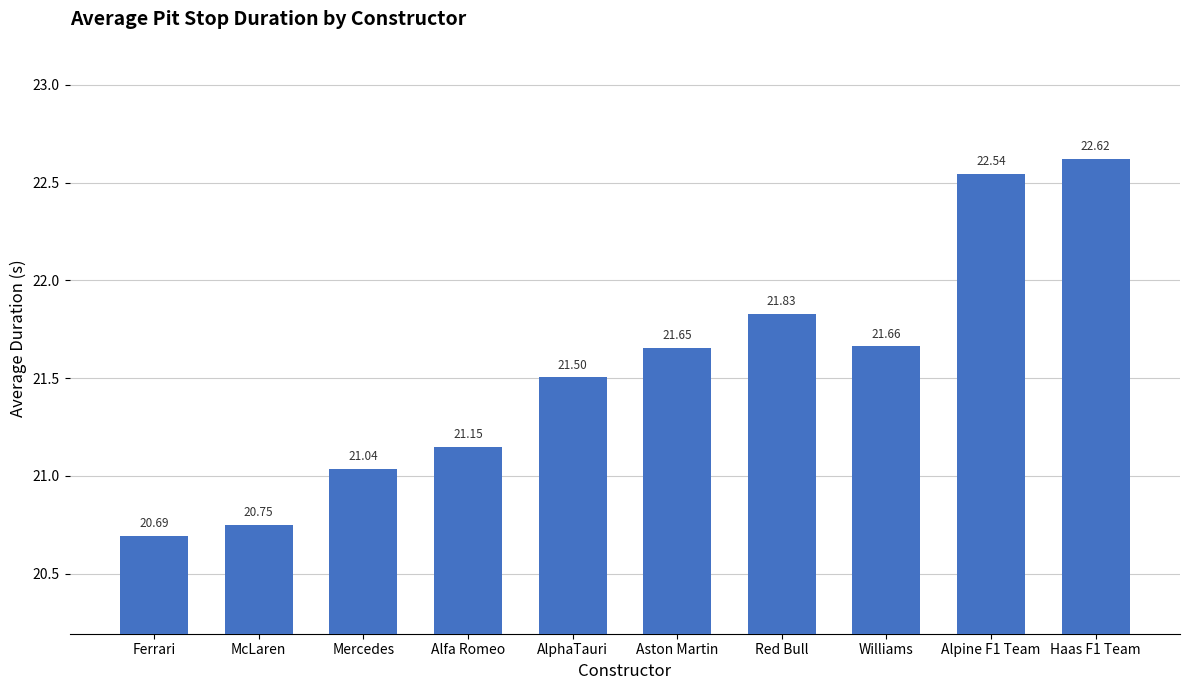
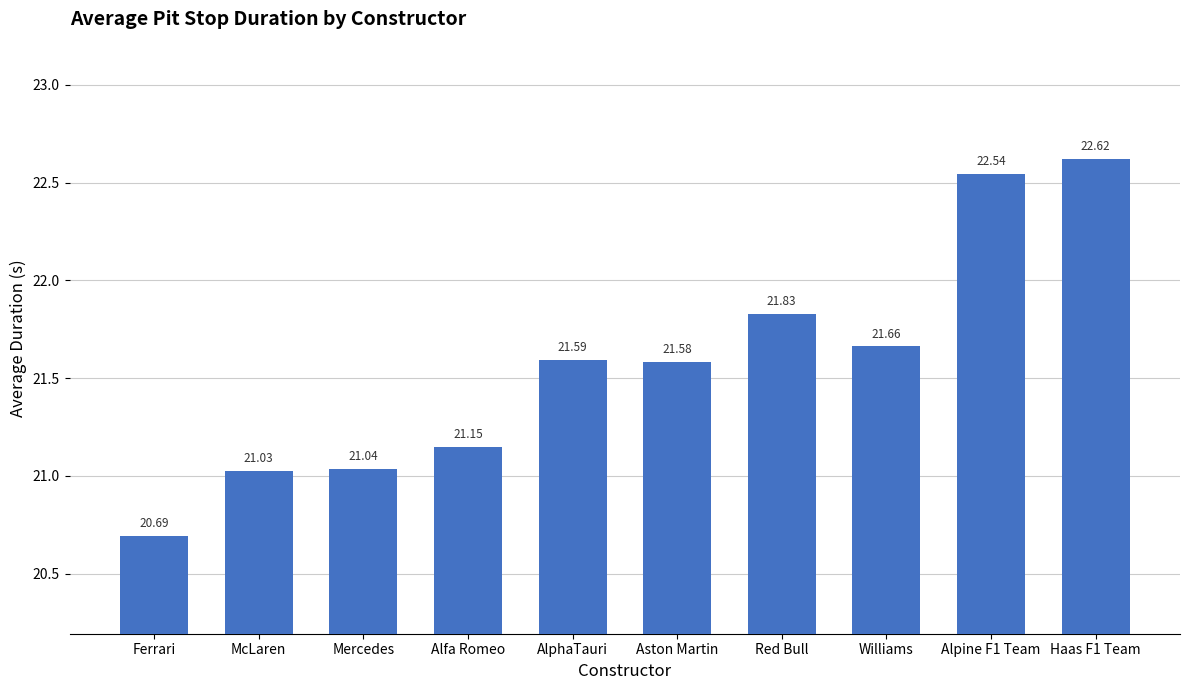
McLaren: 20.75 -> 21.03
AlphaTauri: 21.50 -> 21.59
Aston Martin: 21.65 -> 21.58
